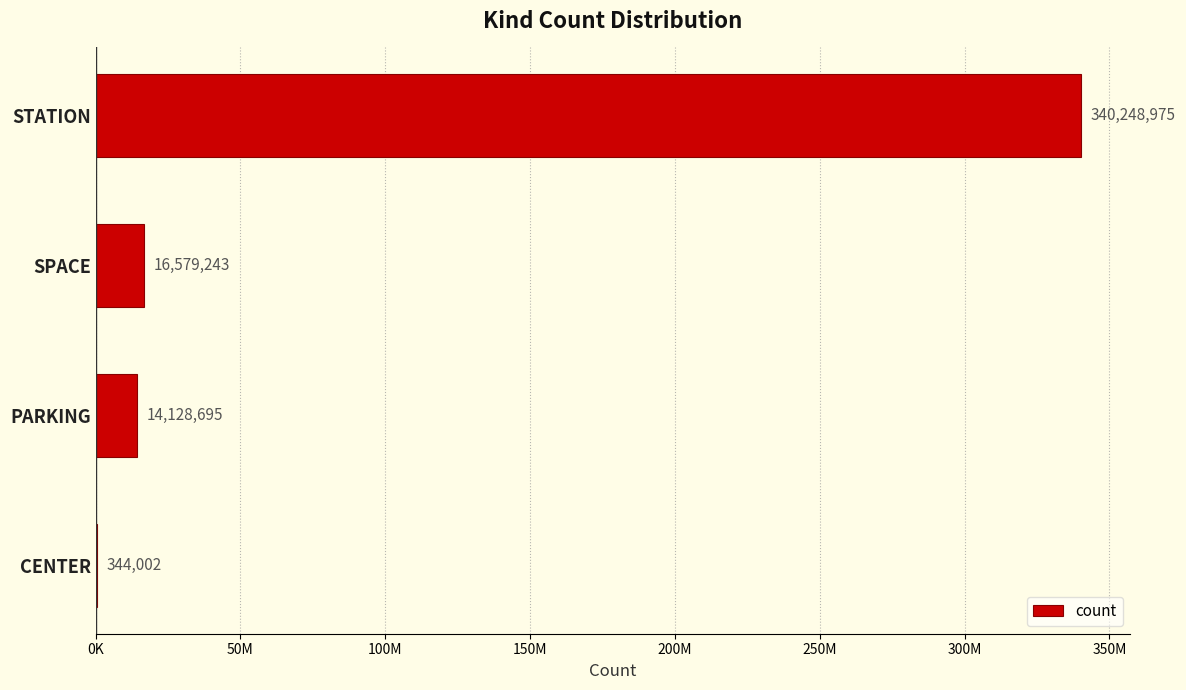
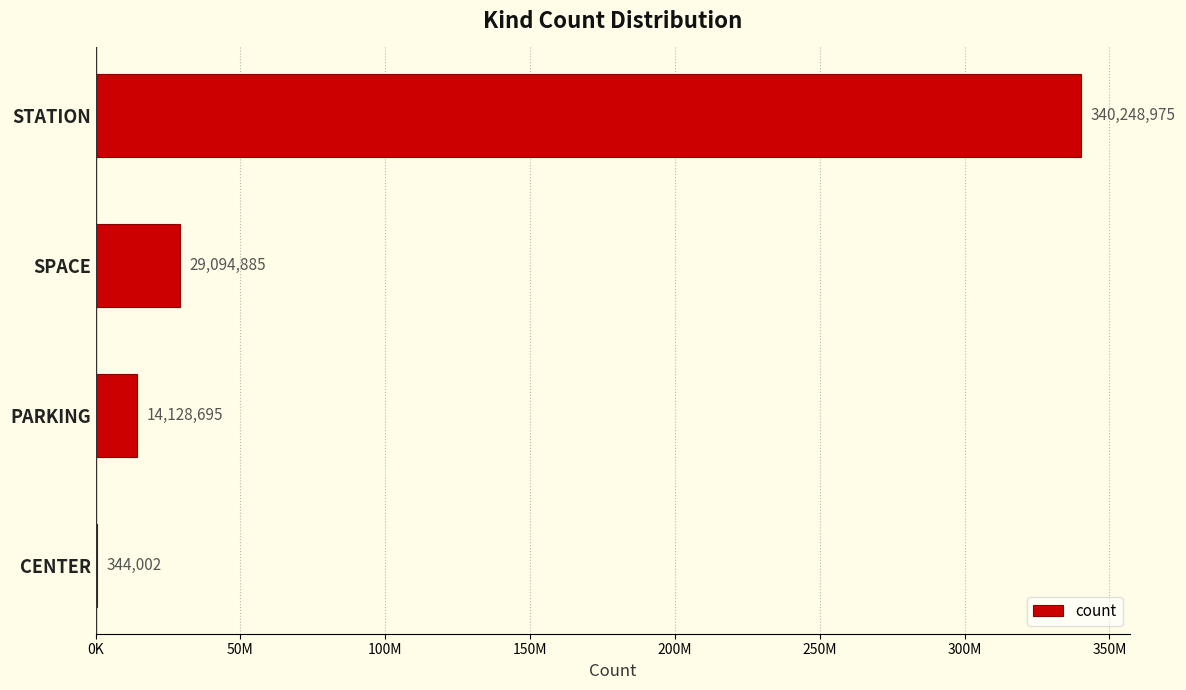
SPACE: 16,579,243 -> 29,094,885
